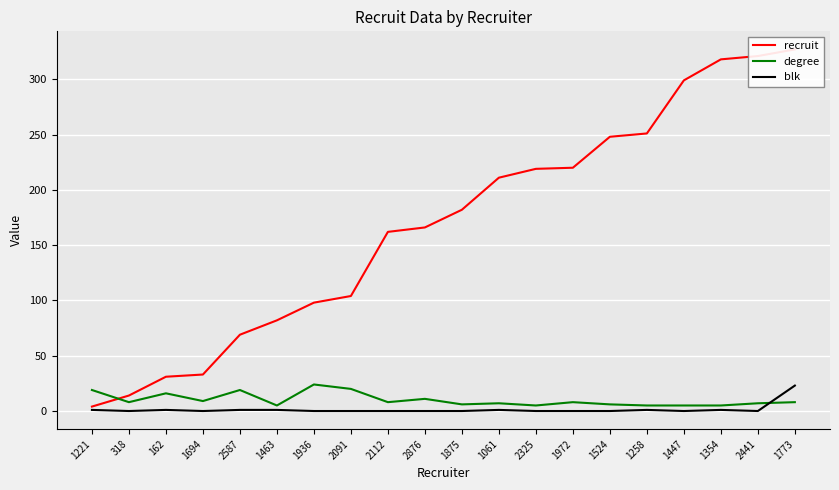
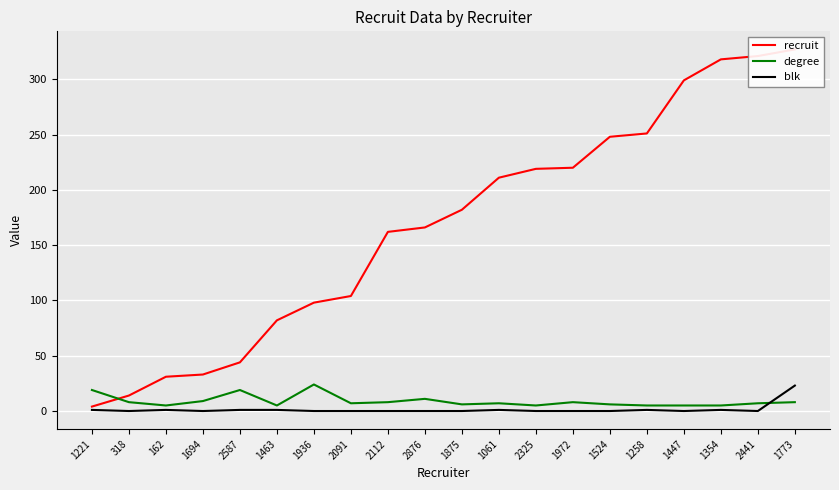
degree, 162: 16 -> 5
recruit, 2587: 69 -> 44
degree, 2091: 20 -> 7
